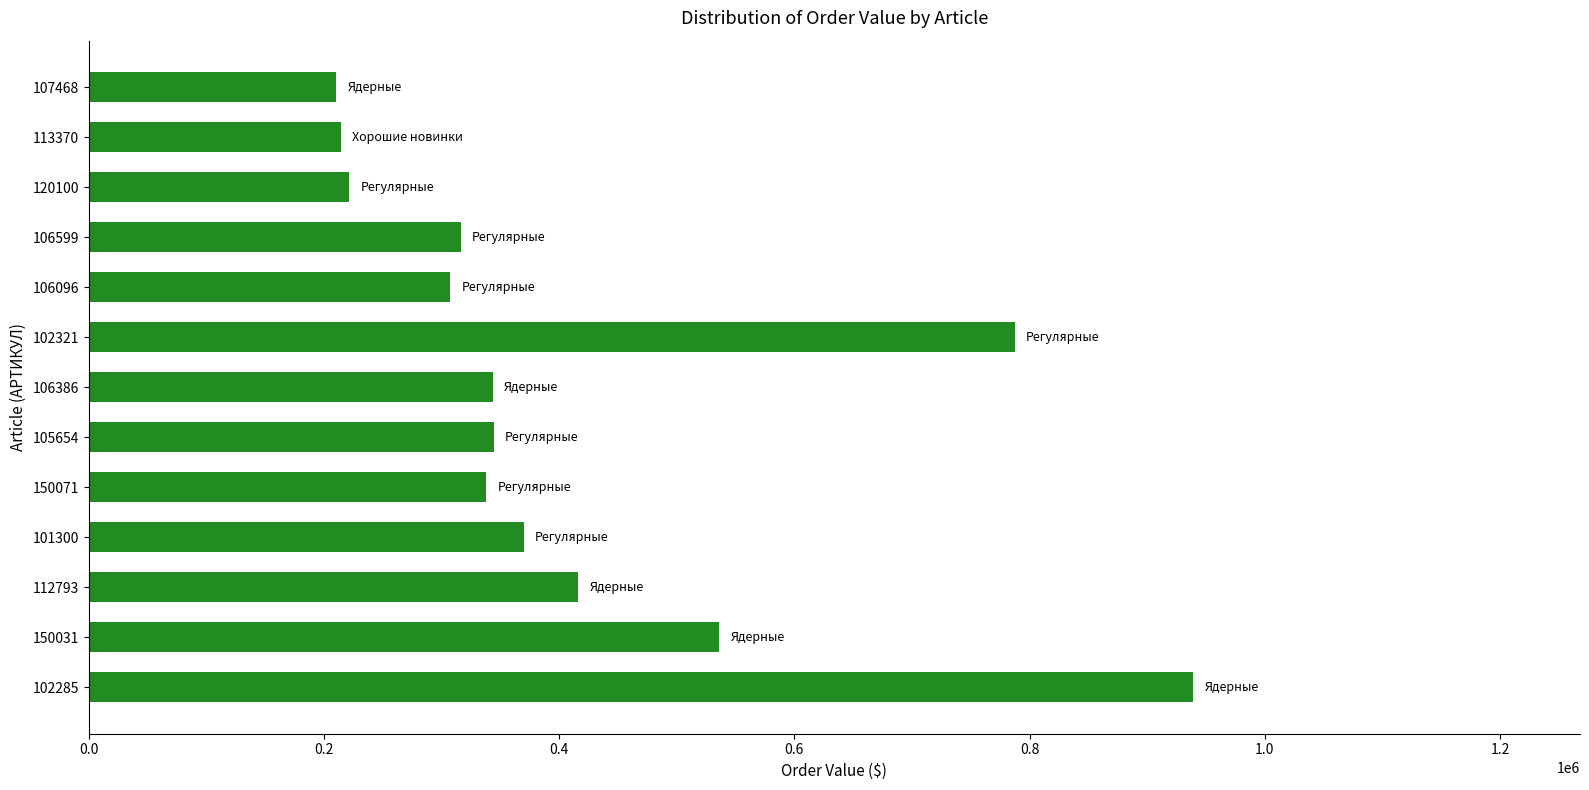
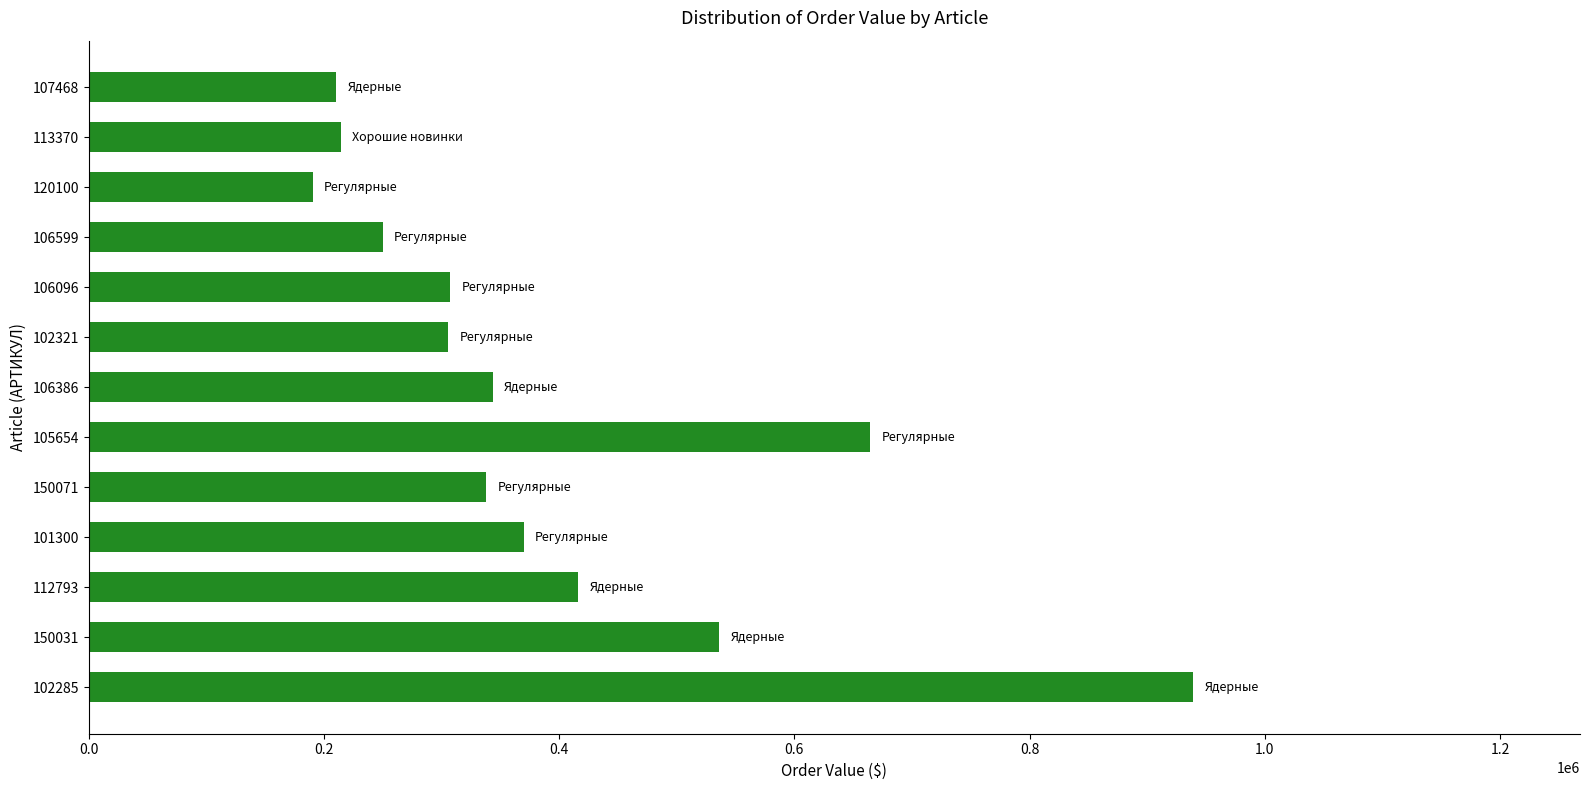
120100: 221000 -> 191000
106599: 316000 -> 250000
102321: 788000 -> 306000
105654: 344000 -> 665000
